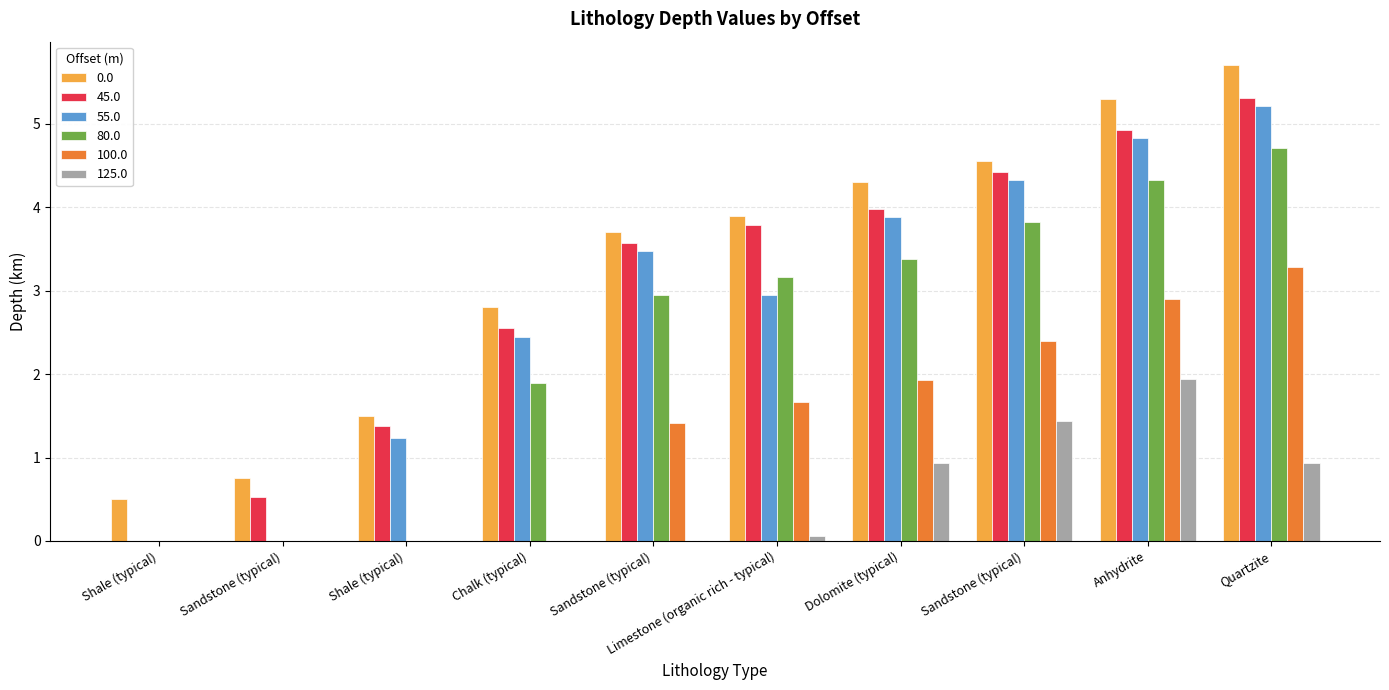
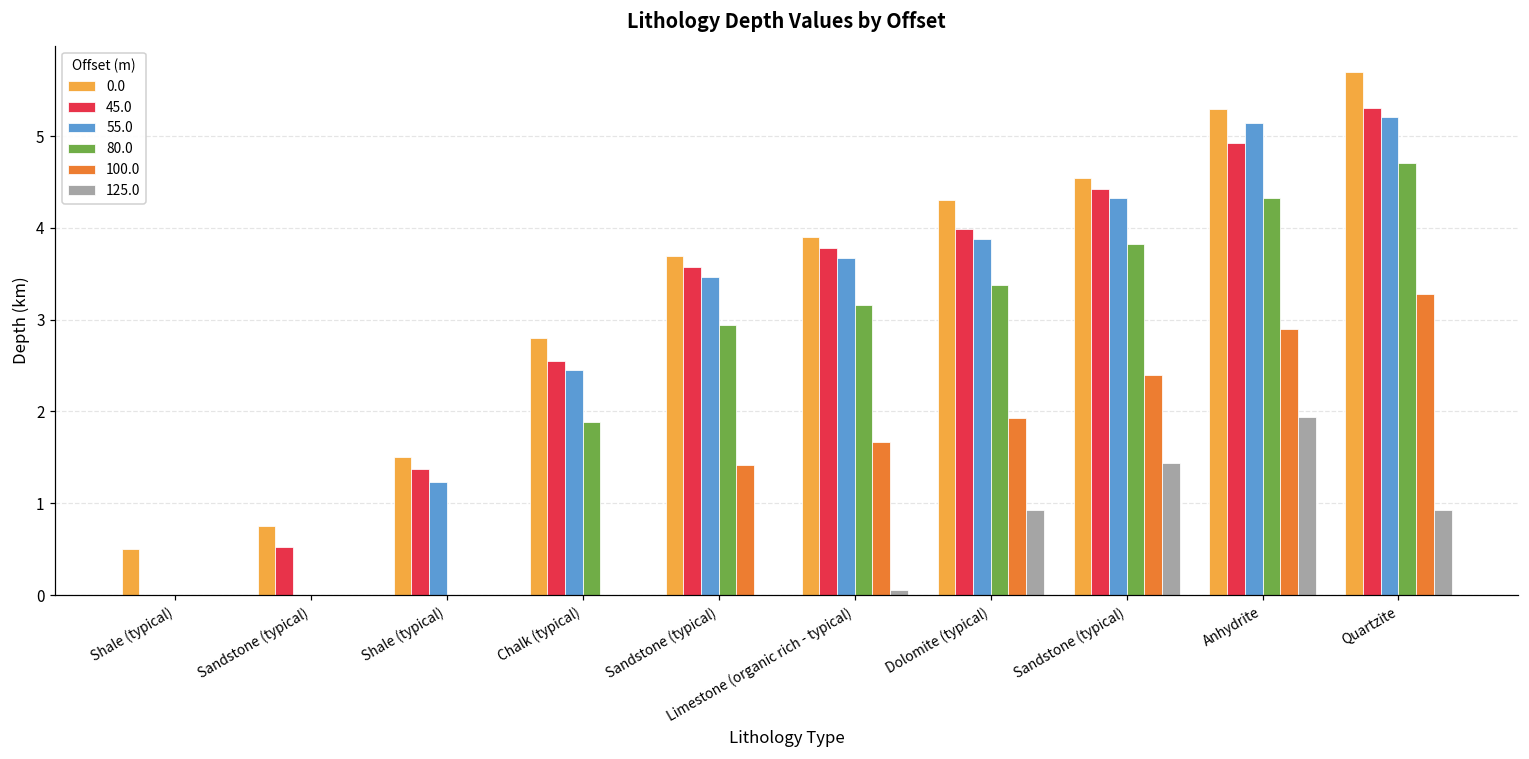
55.0, Limestone (organic rich - typical): 2.9 -> 3.7
55.0, Anhydrite: 4.8 -> 5.1
